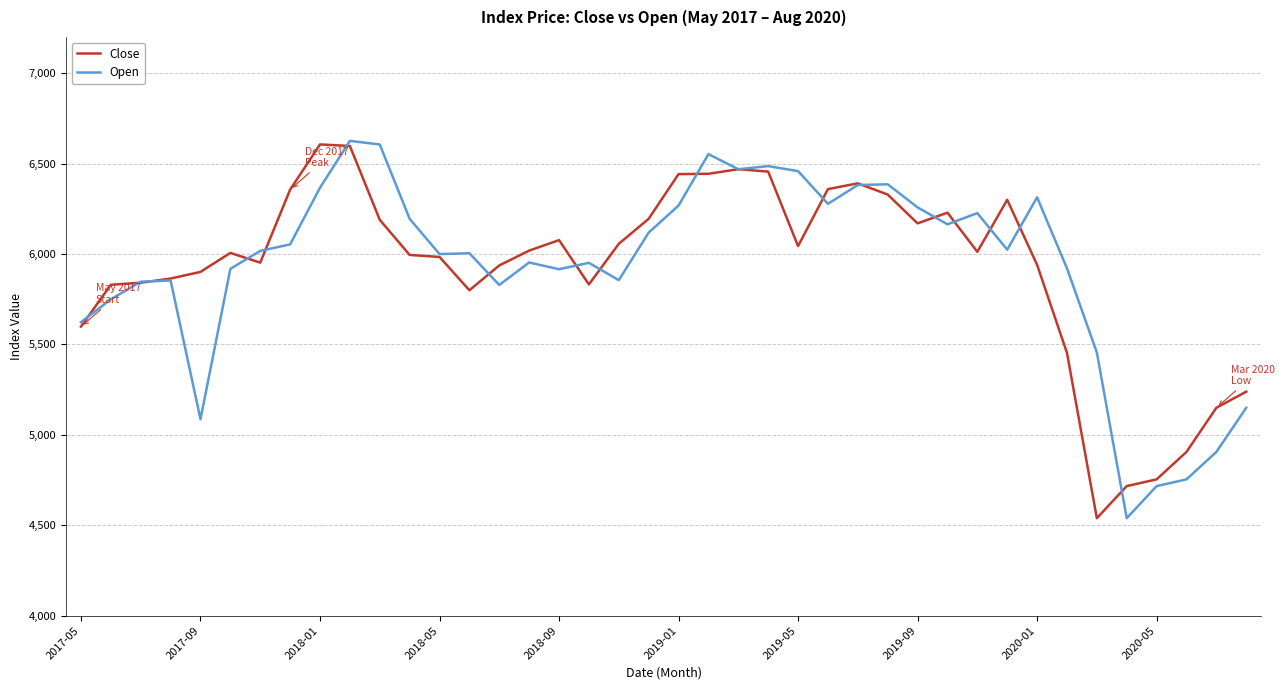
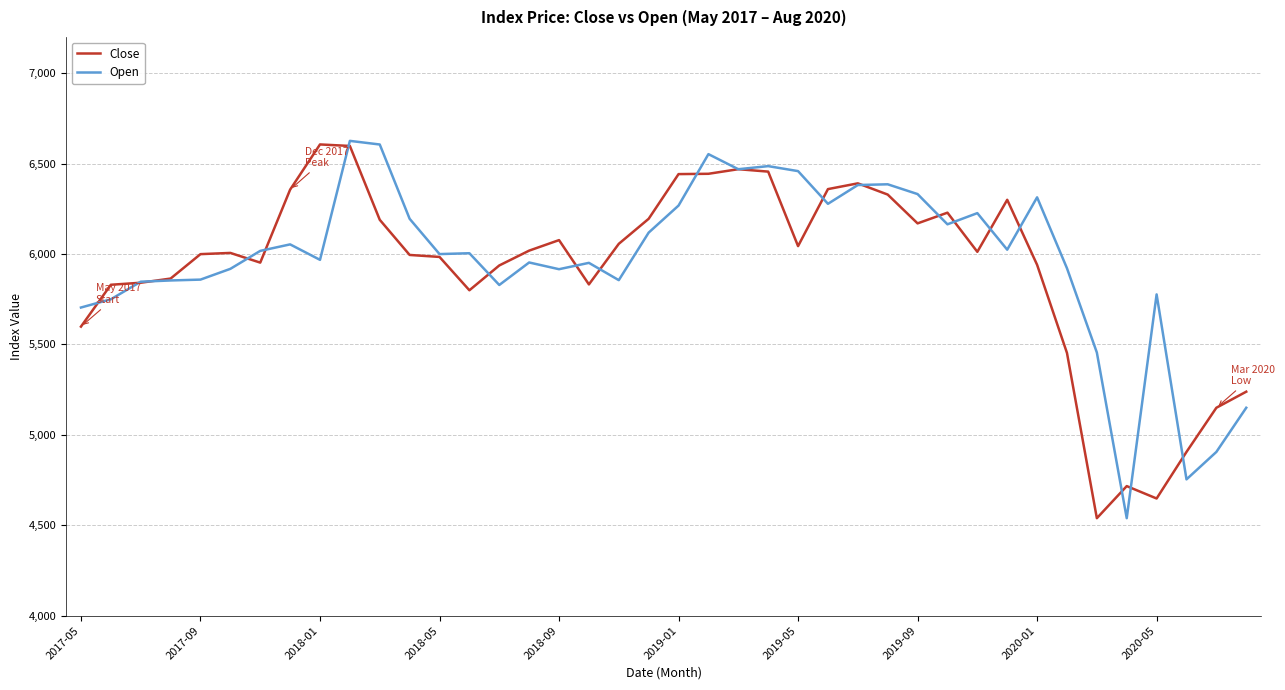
Open, 2017-05: 5,620 -> 5,700
Close, 2017-09: 5,900 -> 6,000
Open, 2017-09: 5,090 -> 5,860
Open, 2018-01: 6,370 -> 5,970
Open, 2019-09: 6,260 -> 6,330
Close, 2020-05: 4,750 -> 4,650
Open, 2020-05: 4,720 -> 5,780
